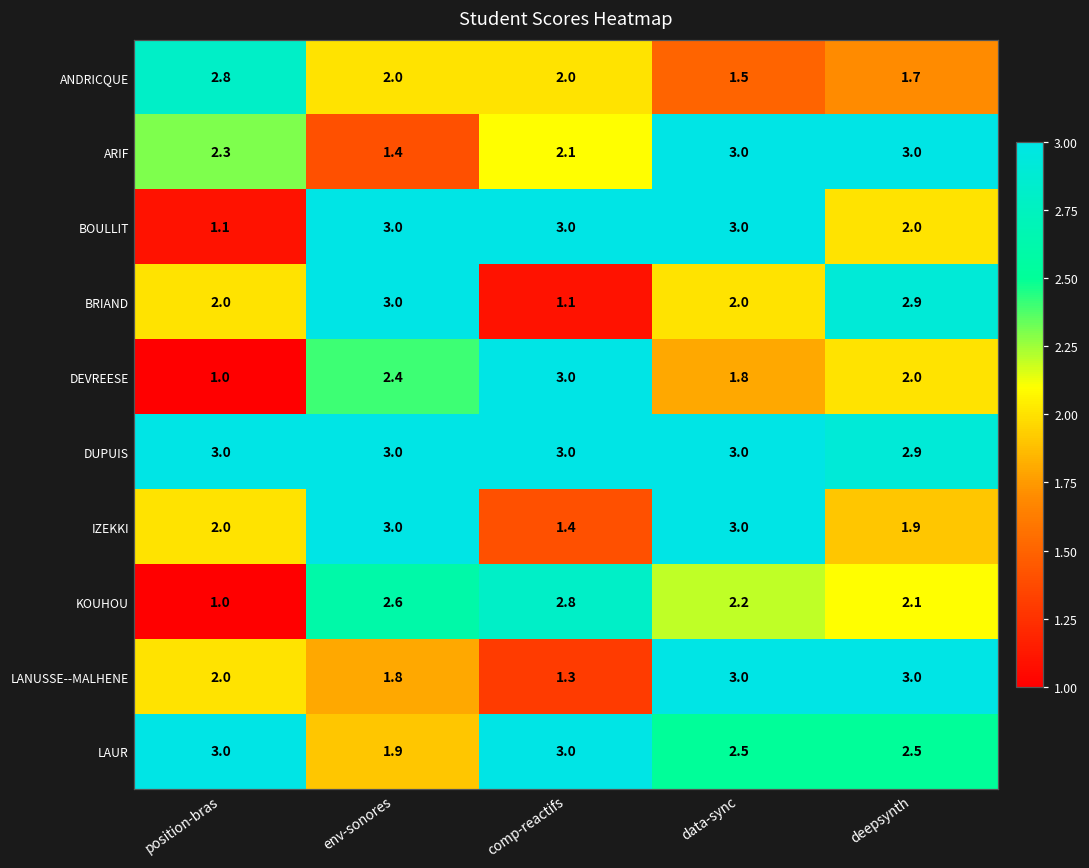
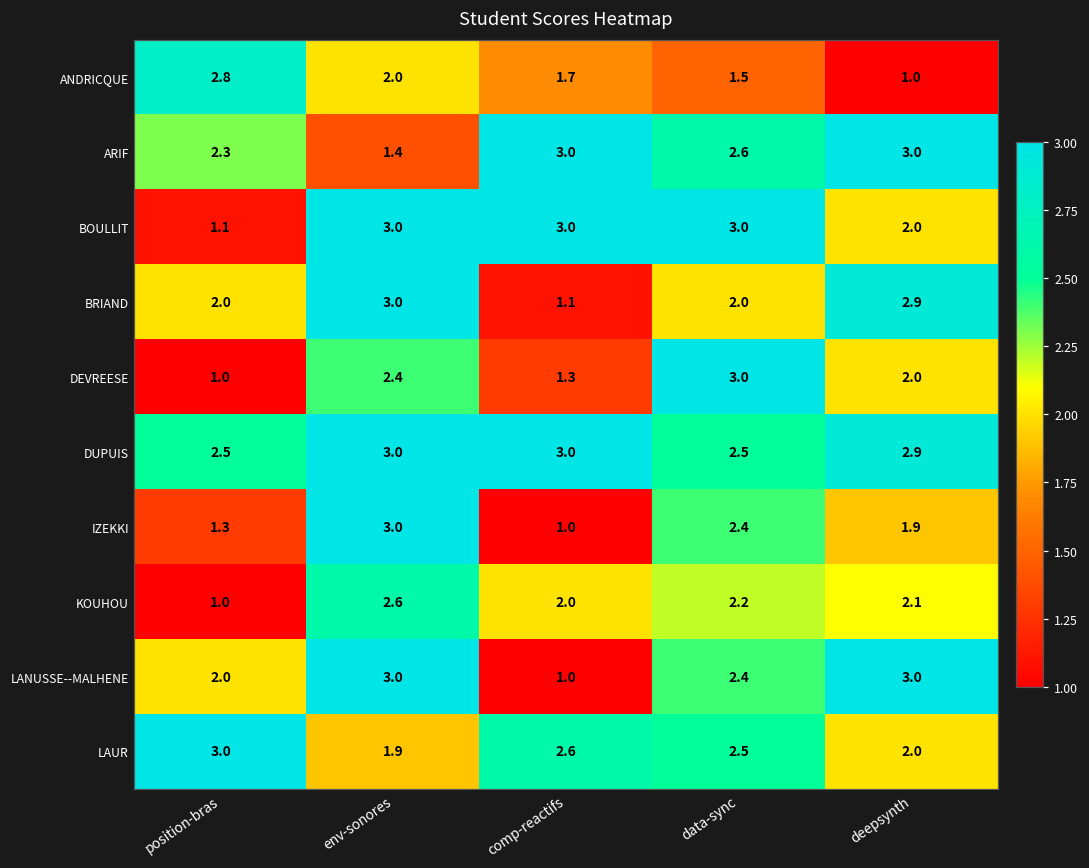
ANDRICQUE, comp-reactifs: 2.0 -> 1.7
ANDRICQUE, deepsynth: 1.7 -> 1.0
ARIF, comp-reactifs: 2.1 -> 3.0
ARIF, data-sync: 3.0 -> 2.6
DEVREESE, comp-reactifs: 3.0 -> 1.3
DEVREESE, data-sync: 1.8 -> 3.0
DUPUIS, position-bras: 3.0 -> 2.5
DUPUIS, data-sync: 3.0 -> 2.5
IZEKKI, position-bras: 2.0 -> 1.3
IZEKKI, comp-reactifs: 1.4 -> 1.0
IZEKKI, data-sync: 3.0 -> 2.4
KOUHOU, comp-reactifs: 2.8 -> 2.0
LANUSSE--MALHENE, env-sonores: 1.8 -> 3.0
LANUSSE--MALHENE, comp-reactifs: 1.3 -> 1.0
LANUSSE--MALHENE, data-sync: 3.0 -> 2.4
LAUR, comp-reactifs: 3.0 -> 2.6
LAUR, deepsynth: 2.5 -> 2.0
